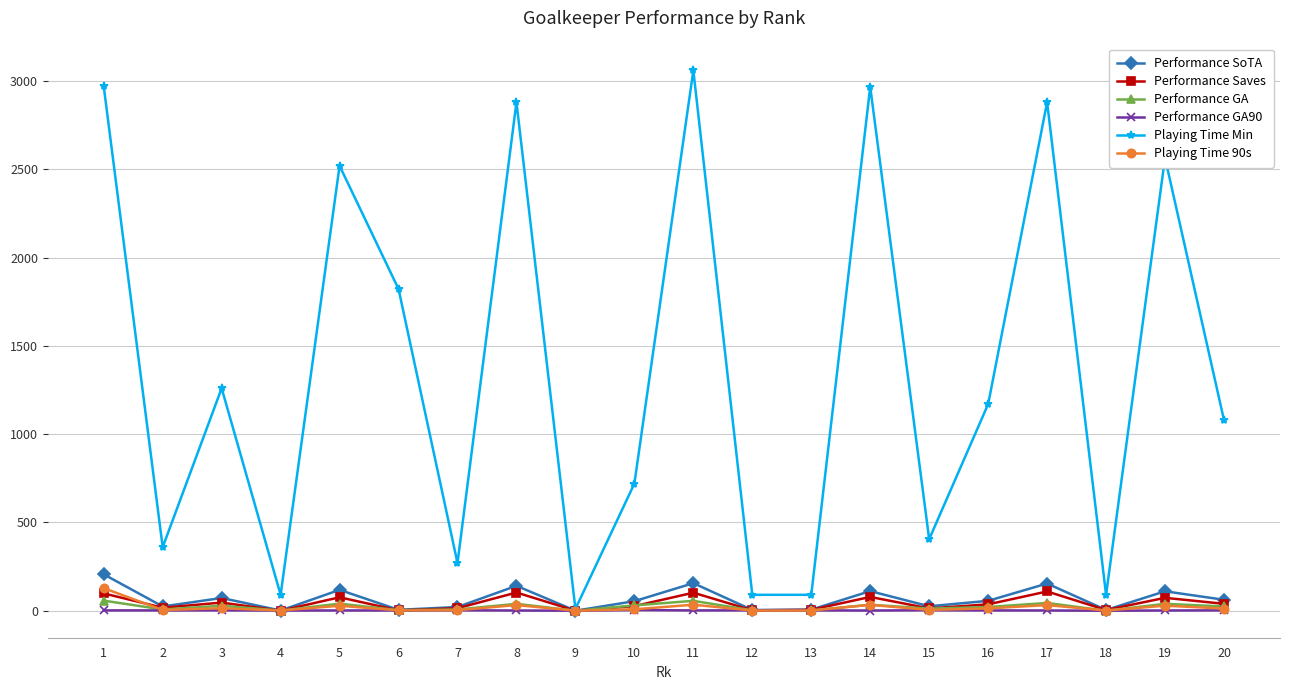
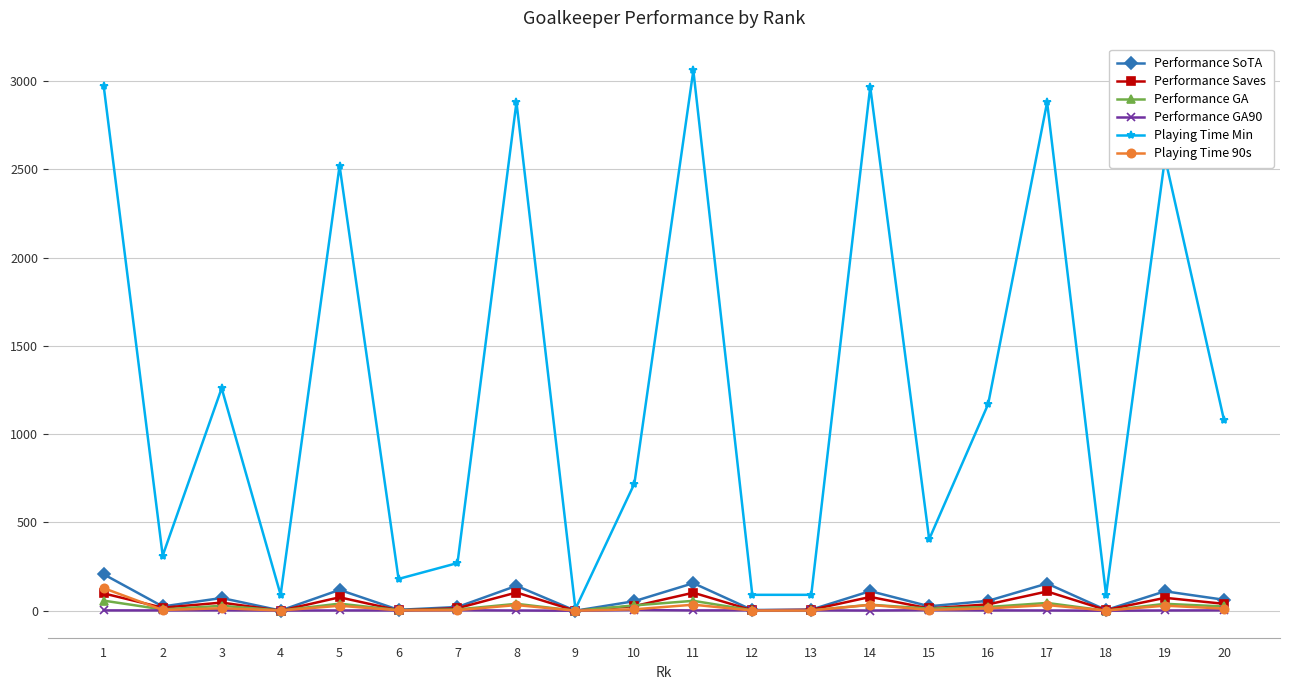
Playing Time Min, 2: 360 -> 310
Playing Time Min, 6: 1820 -> 180
